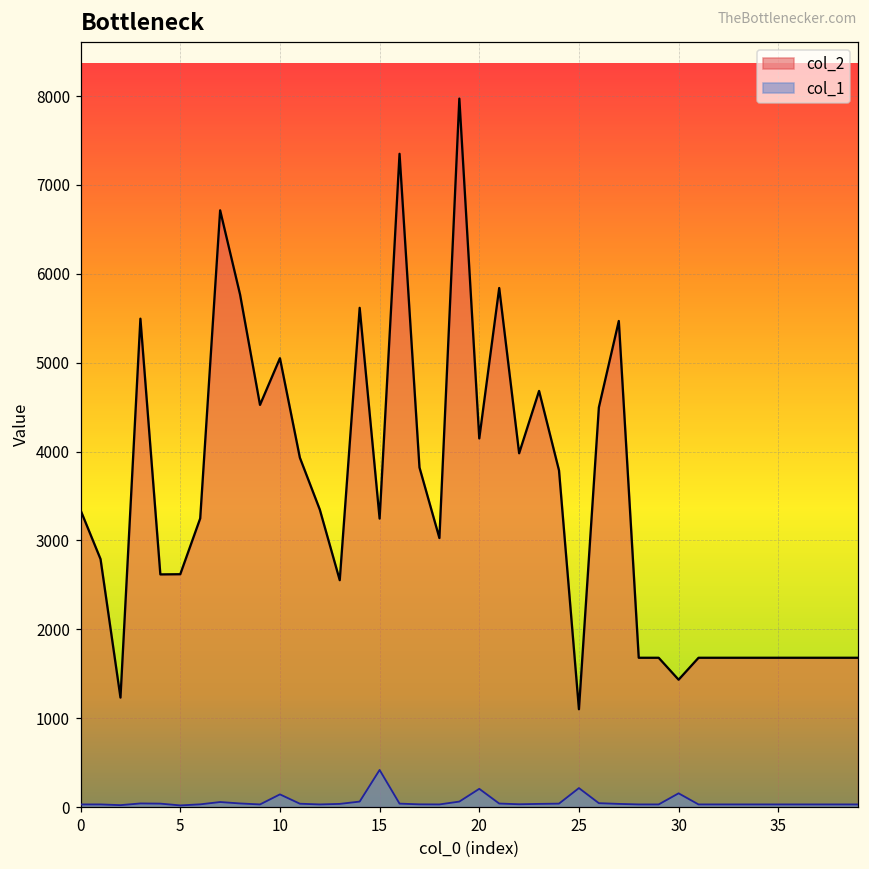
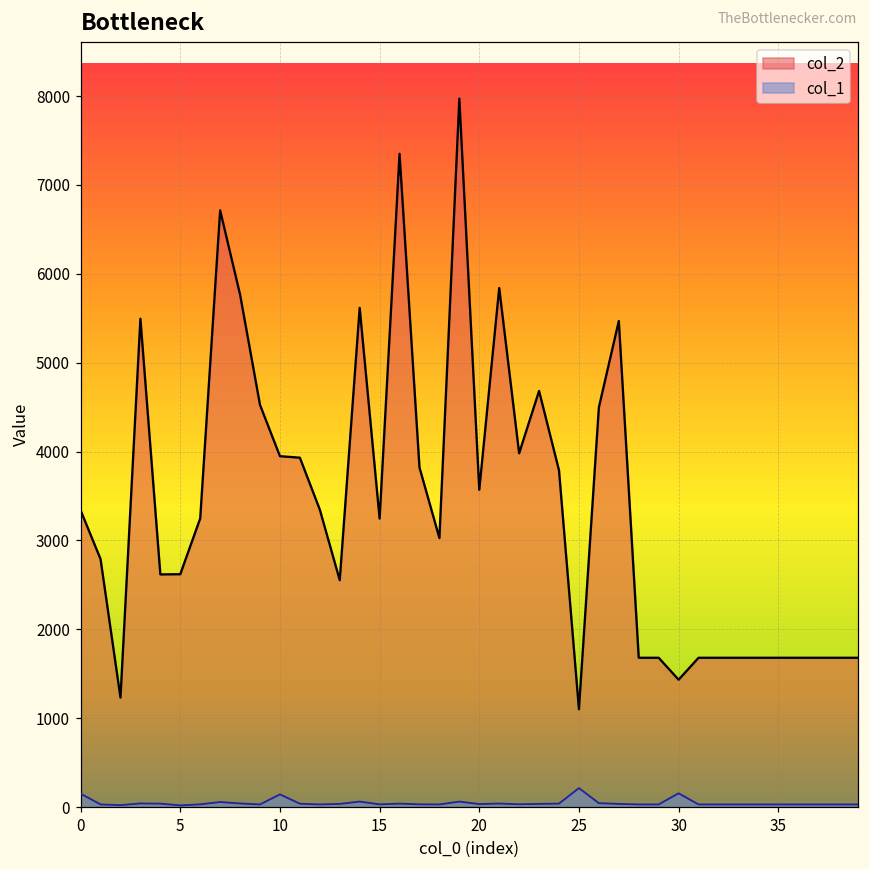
col_1, 0: 0 -> 200
col_2, 10: 5000 -> 3900
col_1, 15: 400 -> 0
col_2, 20: 4100 -> 3600
col_1, 20: 200 -> 0
